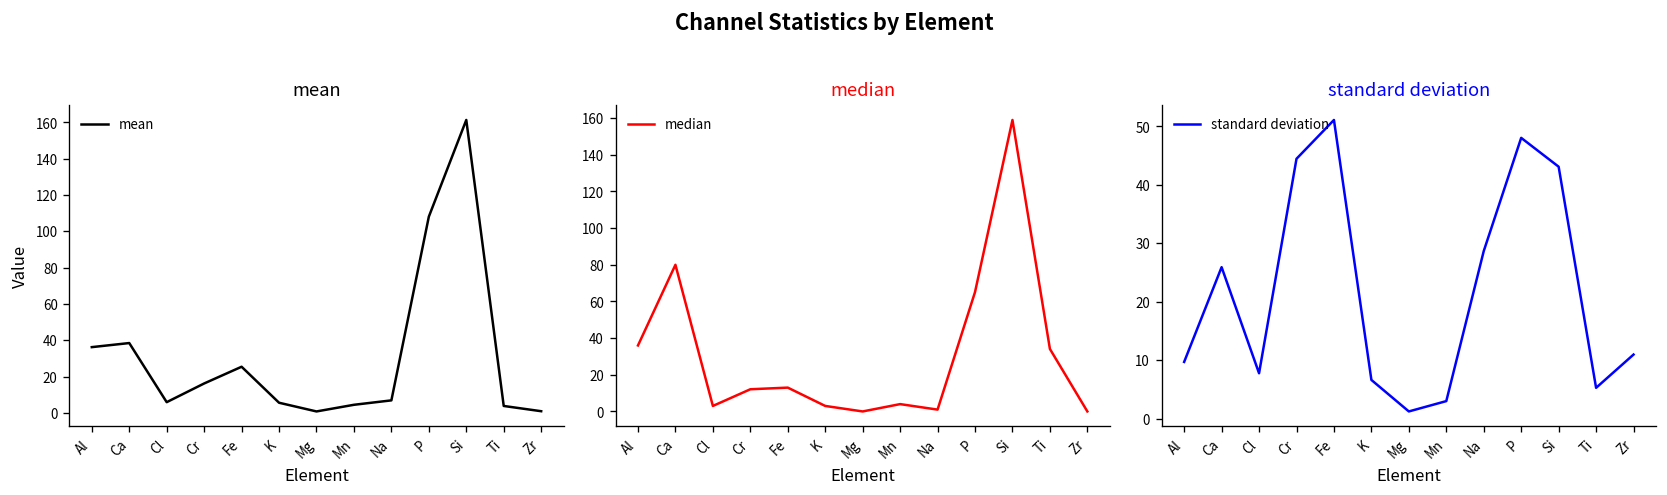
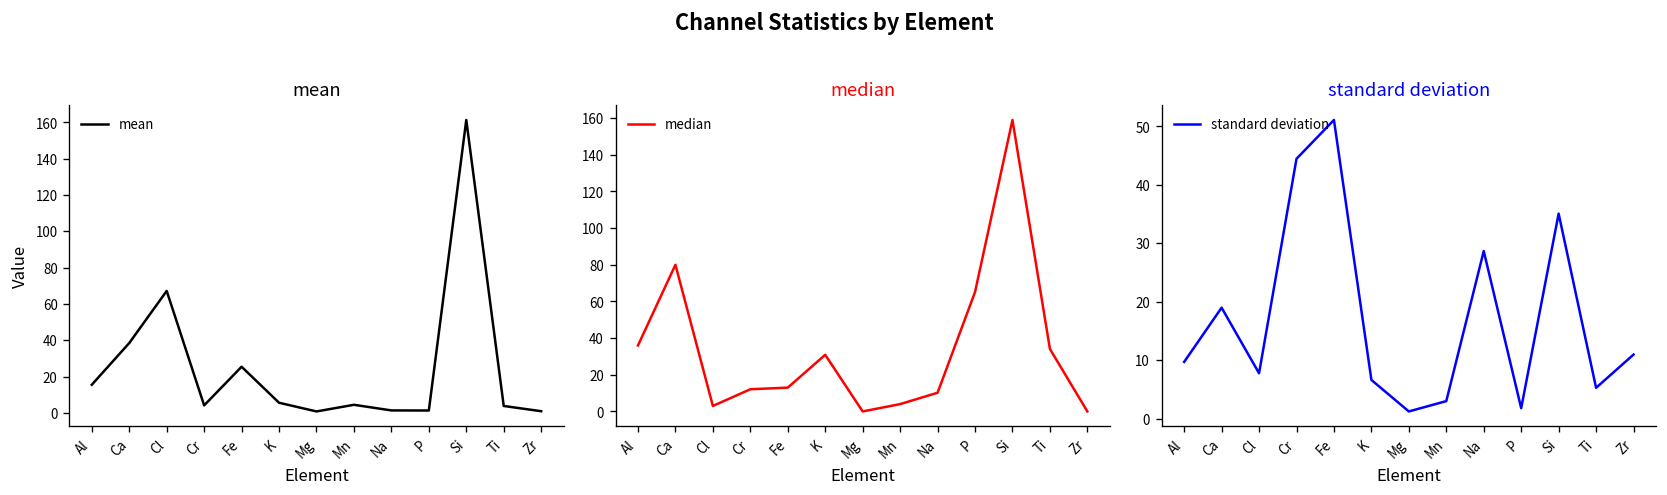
mean, Al: 36 -> 15
mean, Cl: 6 -> 67
mean, Cr: 16 -> 4
mean, Na: 7 -> 1
mean, P: 108 -> 1
median, K: 3 -> 31
median, Na: 1 -> 10
standard deviation, Ca: 26 -> 19
standard deviation, P: 48 -> 2
standard deviation, Si: 43 -> 35
